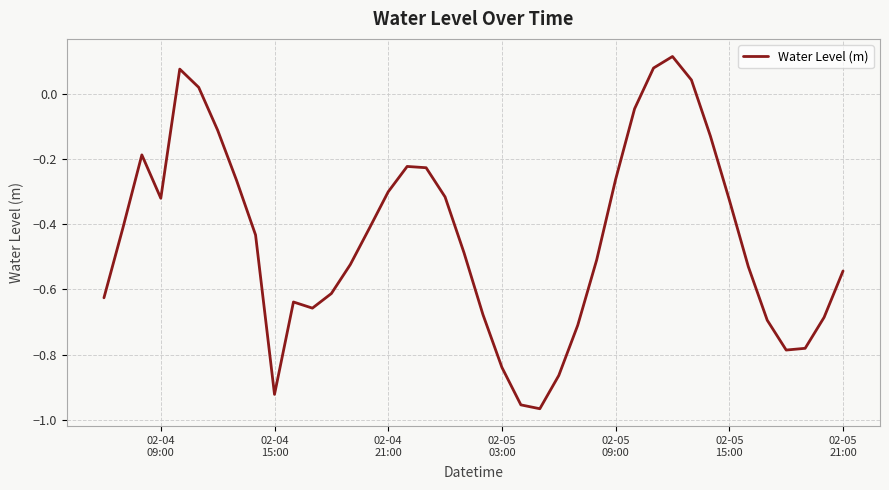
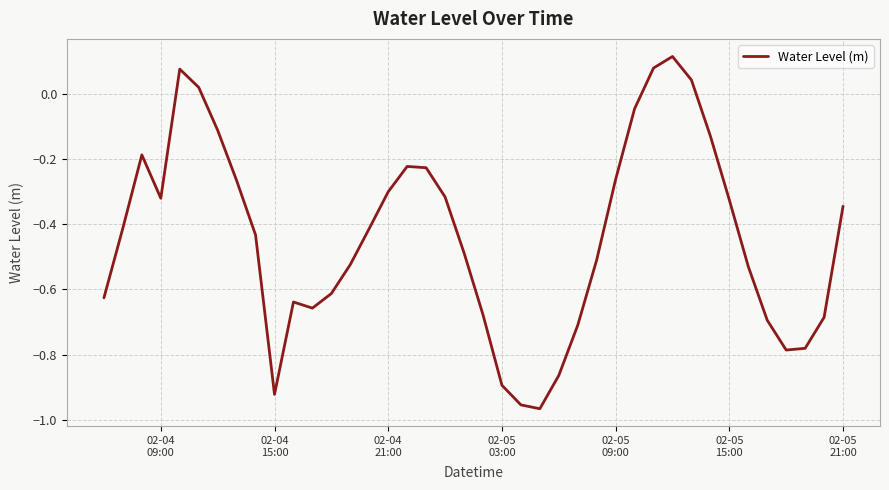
02-05 03:00: -0.84 -> -0.89
02-05 21:00: -0.54 -> -0.35
